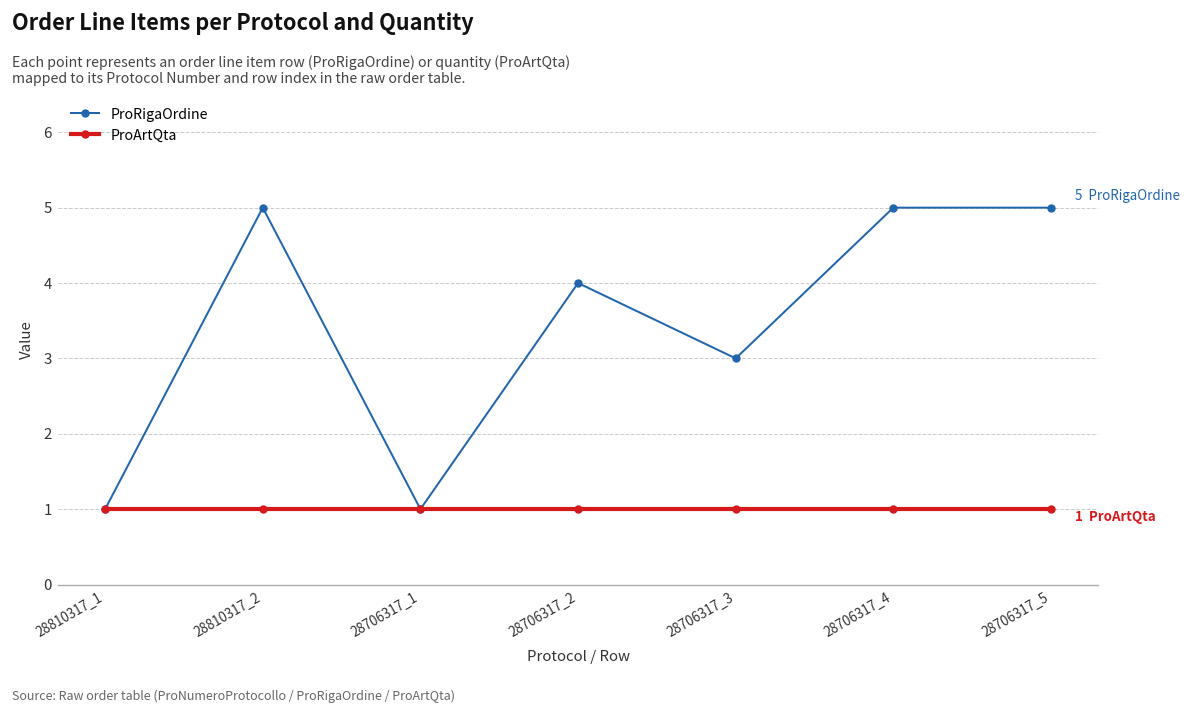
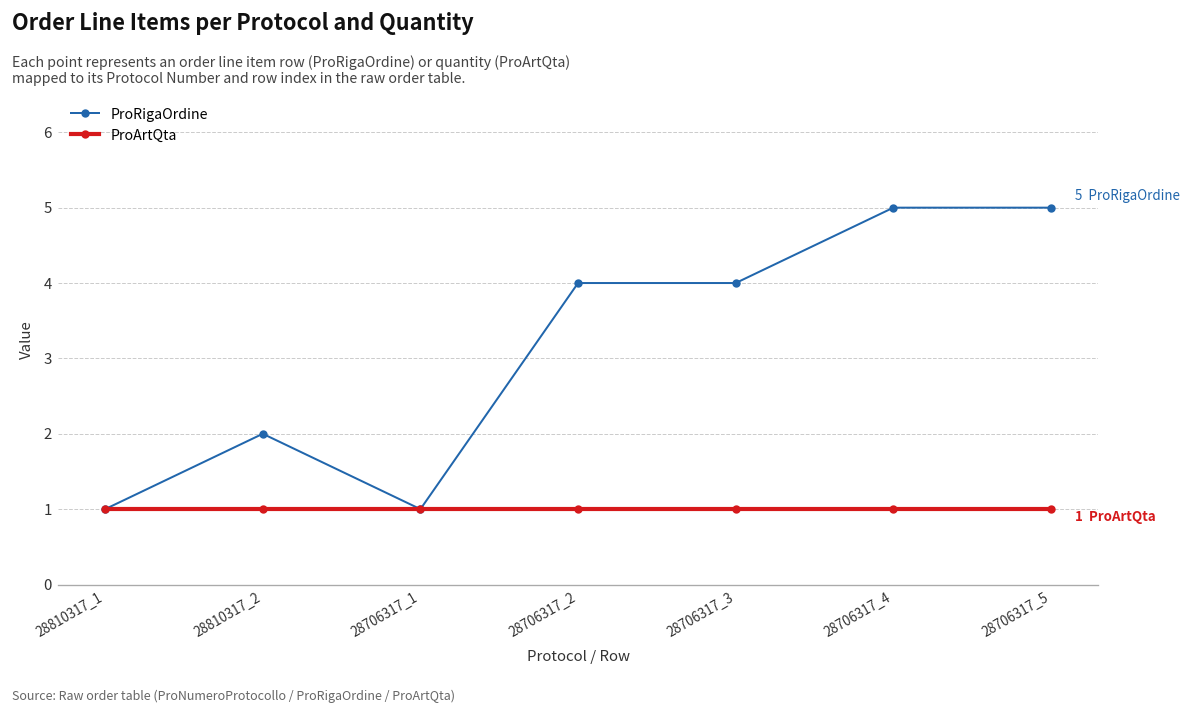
ProRigaOrdine, 28810317_2: 5 -> 2
ProRigaOrdine, 28706317_3: 3 -> 4
